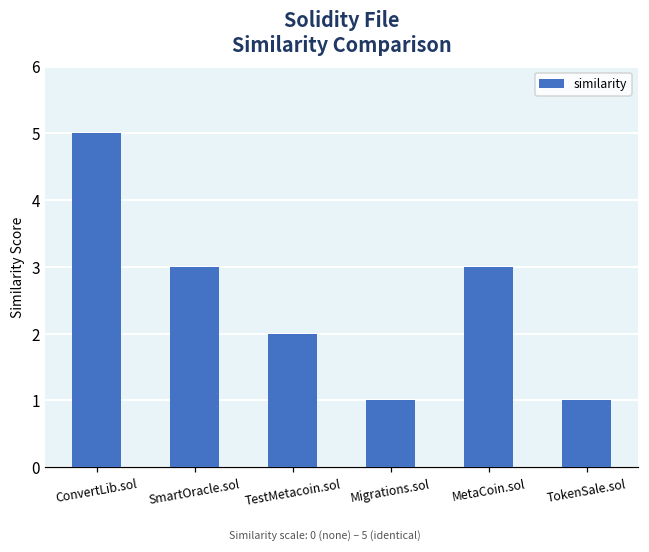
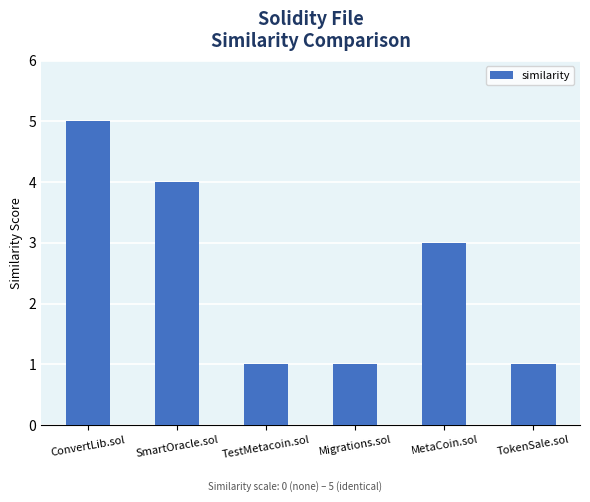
SmartOracle.sol: 3 -> 4
TestMetacoin.sol: 2 -> 1
